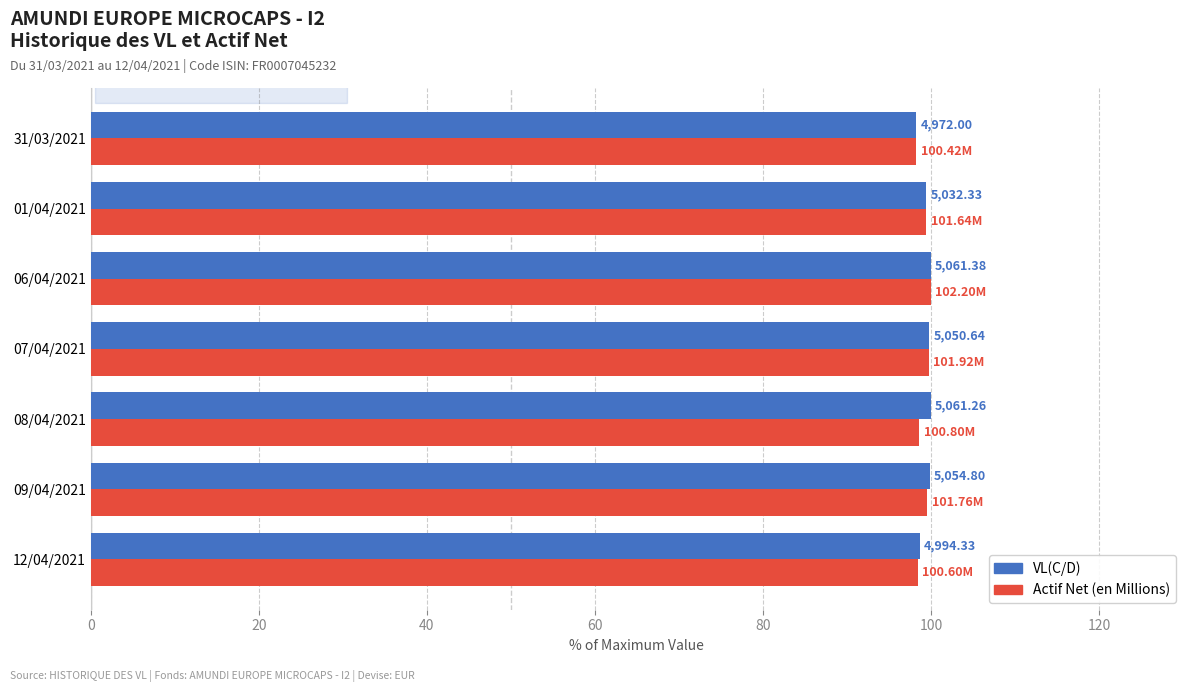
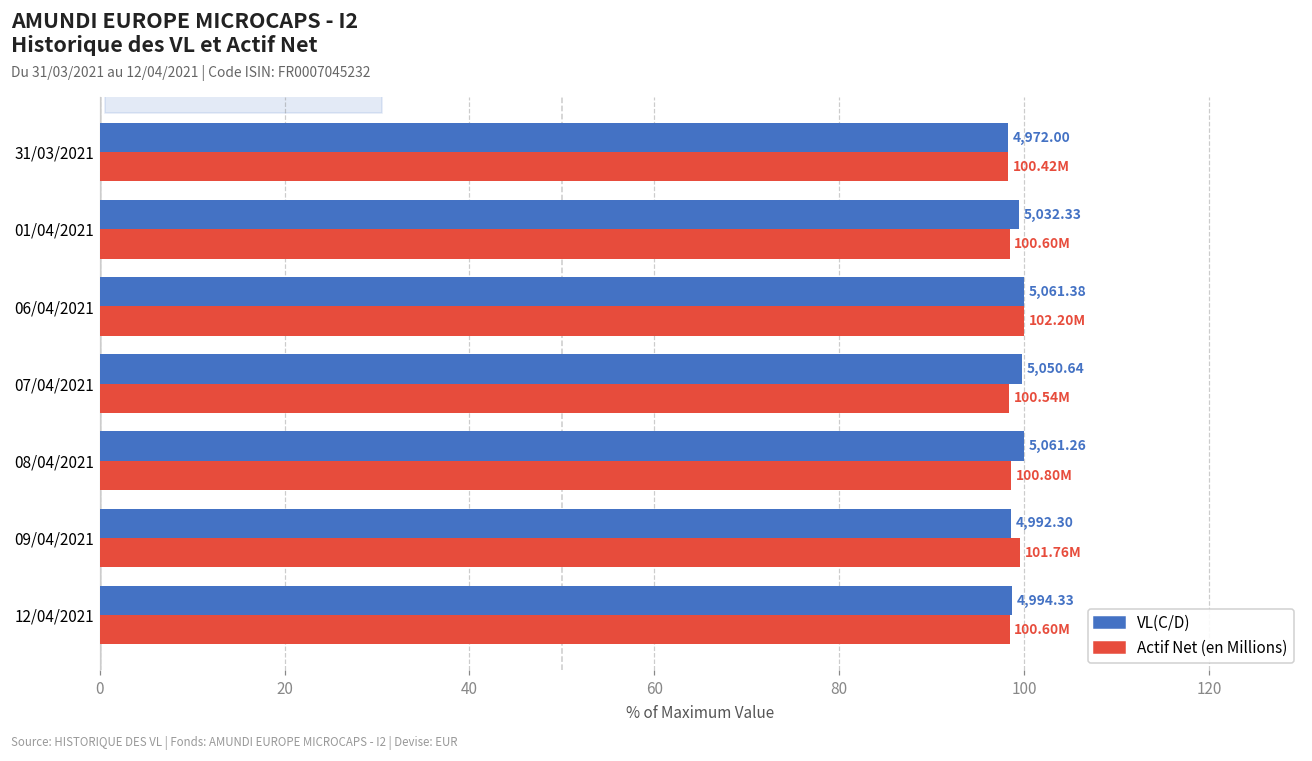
Actif Net (en Millions), 01/04/2021: 101.64M -> 100.60M
Actif Net (en Millions), 07/04/2021: 101.92M -> 100.54M
VL(C/D), 09/04/2021: 5,054.80 -> 4,992.30
